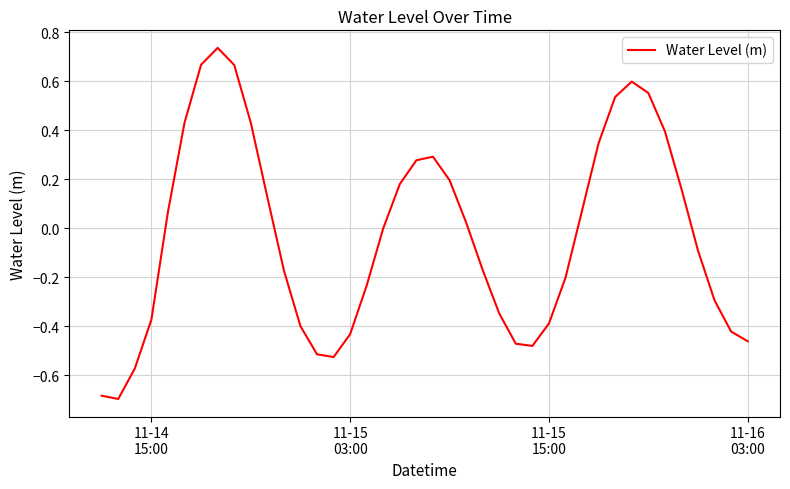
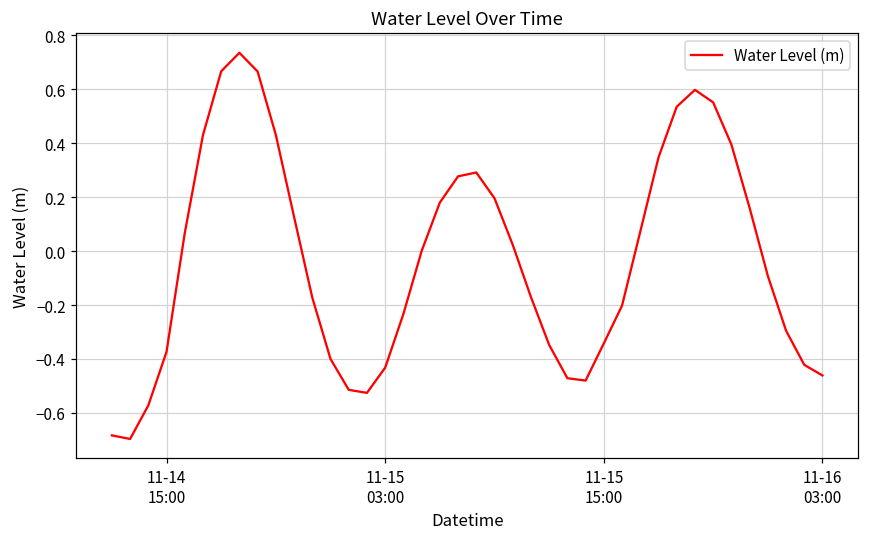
11-15 15:00: -0.39 -> -0.34
